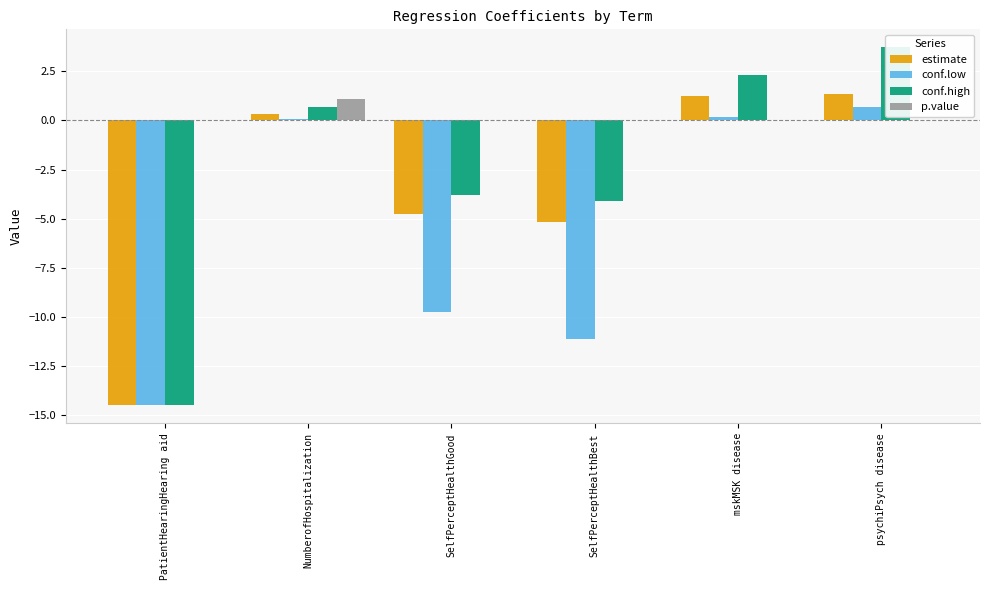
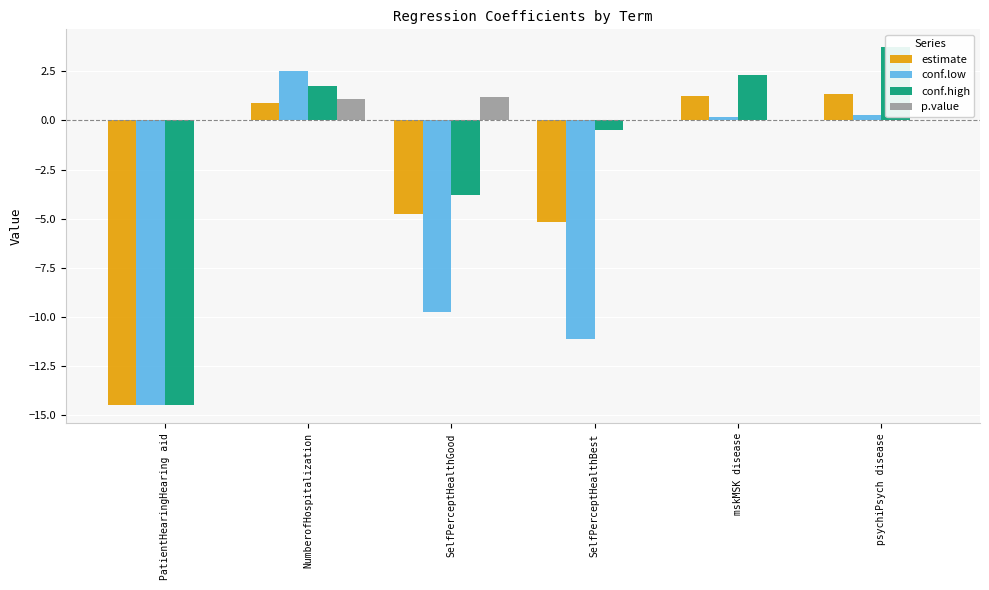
estimate, NumberofHospitalization: 0.3 -> 0.9
conf.low, NumberofHospitalization: 0.1 -> 2.5
conf.high, NumberofHospitalization: 0.7 -> 1.7
p.value, SelfPerceptHealthGood: 0.0 -> 1.2
conf.high, SelfPerceptHealthBest: -4.1 -> -0.5
conf.low, psychiPsych disease: 0.7 -> 0.3
